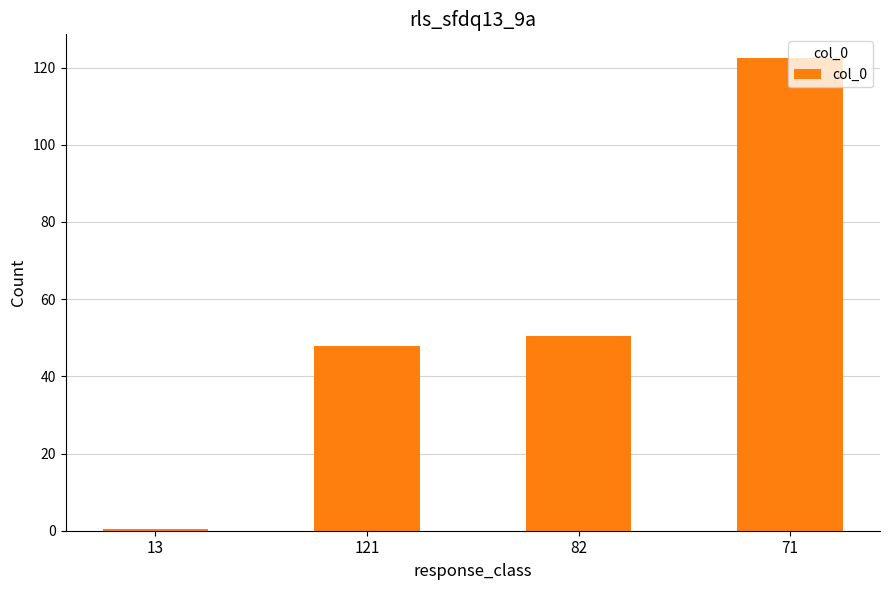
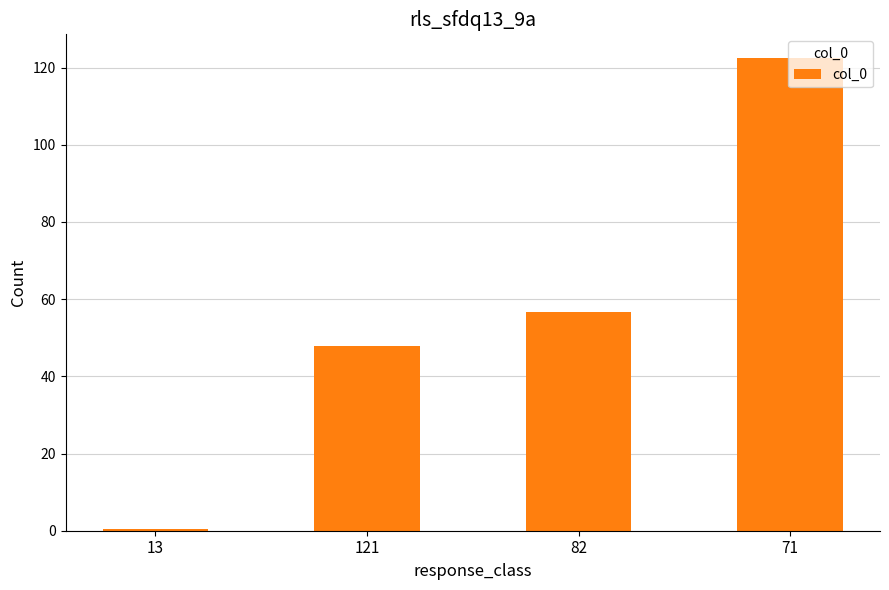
82: 51 -> 57
